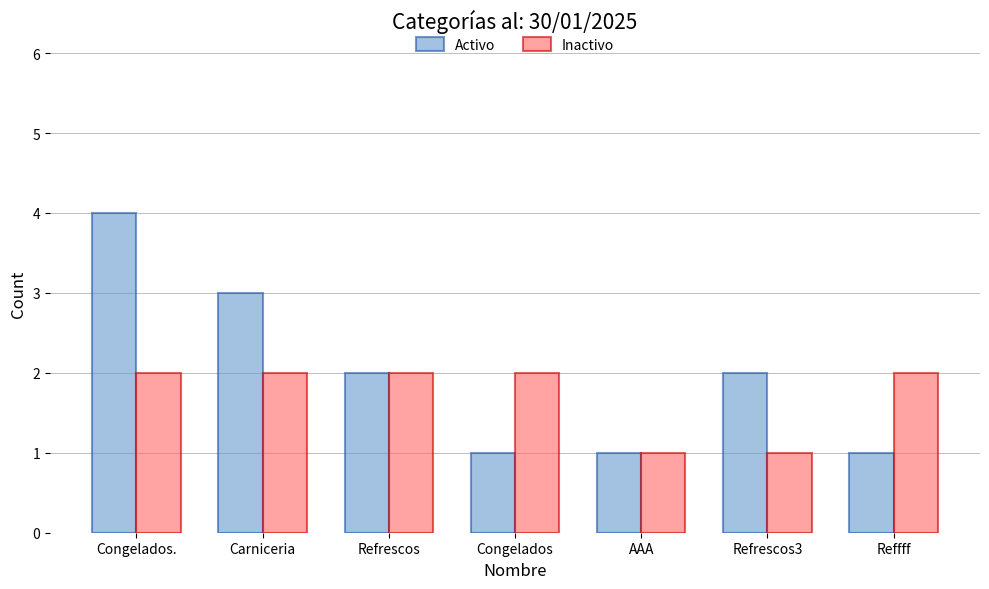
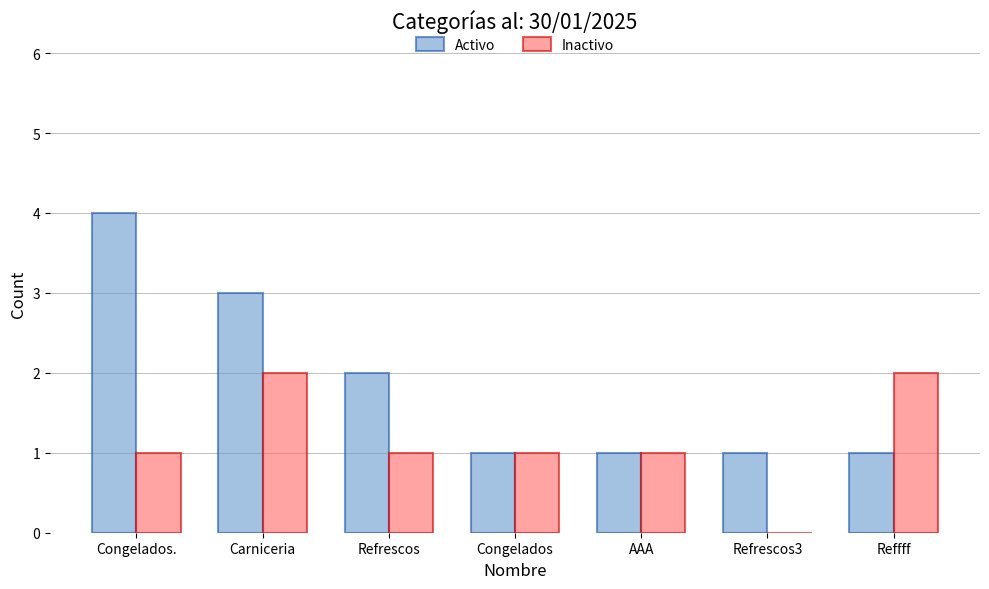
Inactivo, Congelados.: 2 -> 1
Inactivo, Refrescos: 2 -> 1
Inactivo, Congelados: 2 -> 1
Activo, Refrescos3: 2 -> 1
Inactivo, Refrescos3: 1 -> 0
